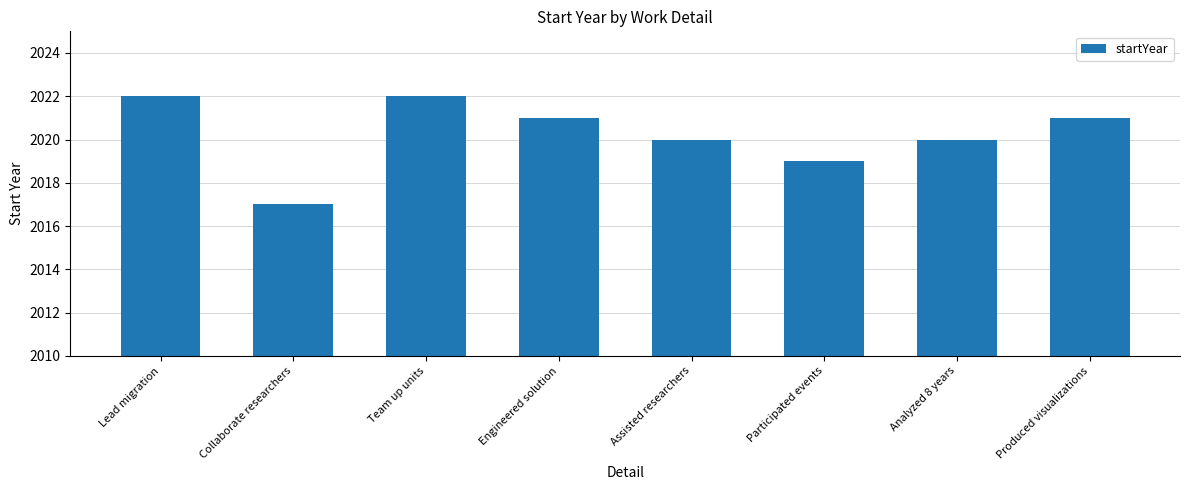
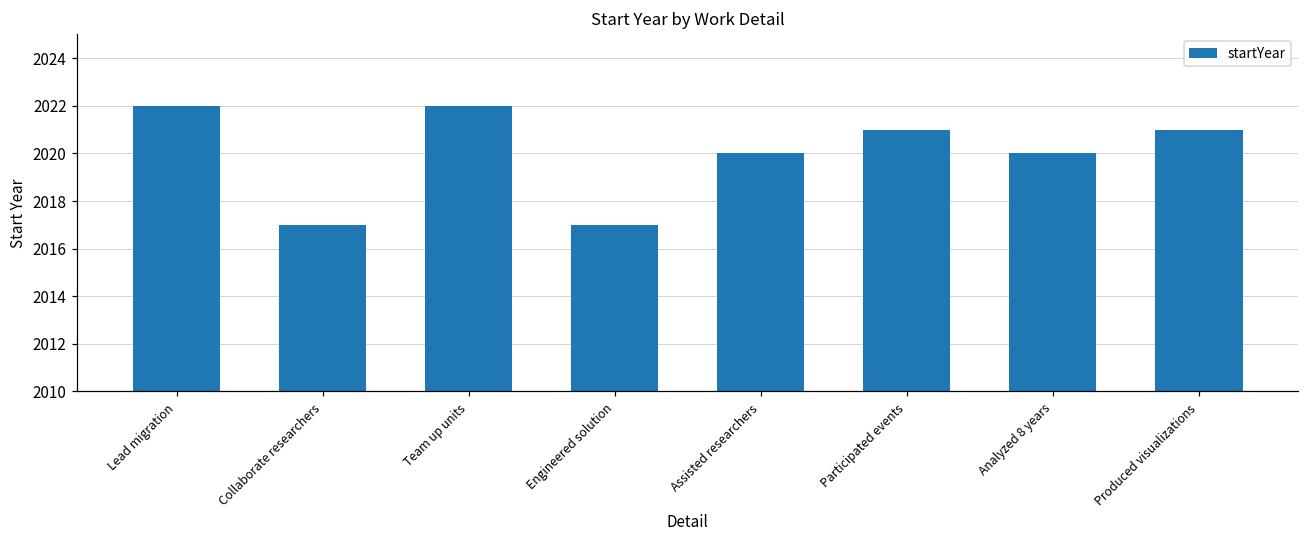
Engineered solution: 2021 -> 2017
Participated events: 2019 -> 2021
